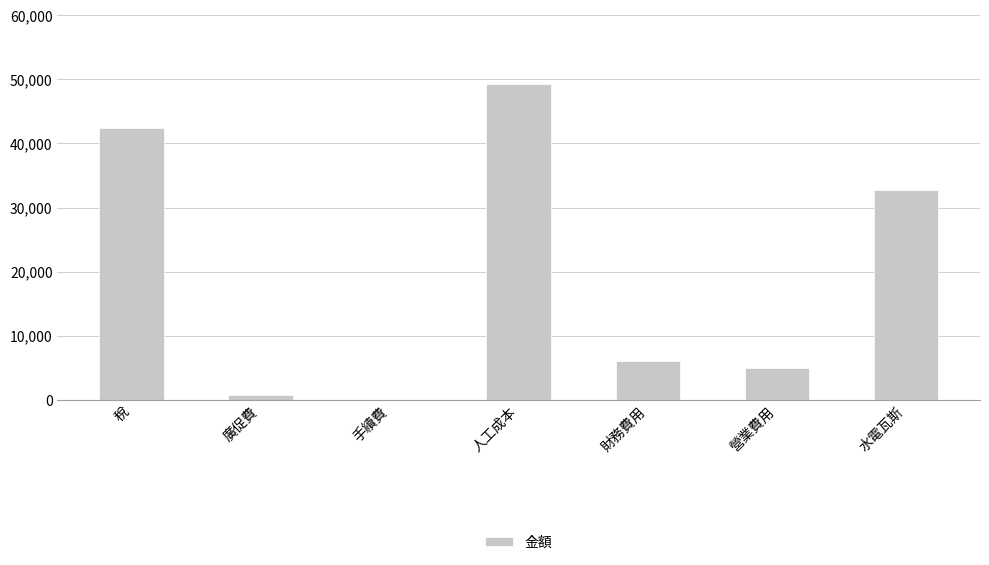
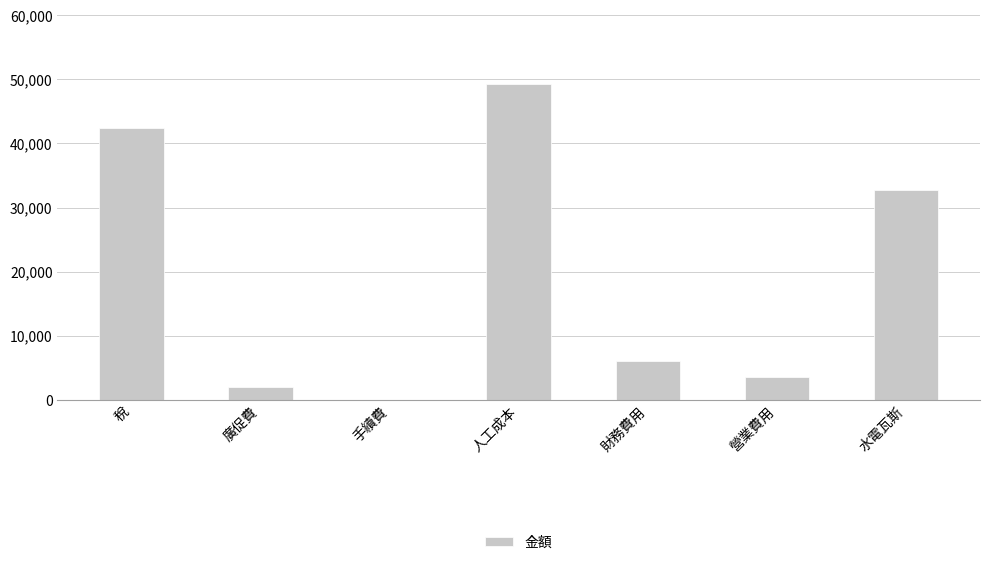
廣促費: 1,000 -> 2,000
營業費用: 5,000 -> 4,000
